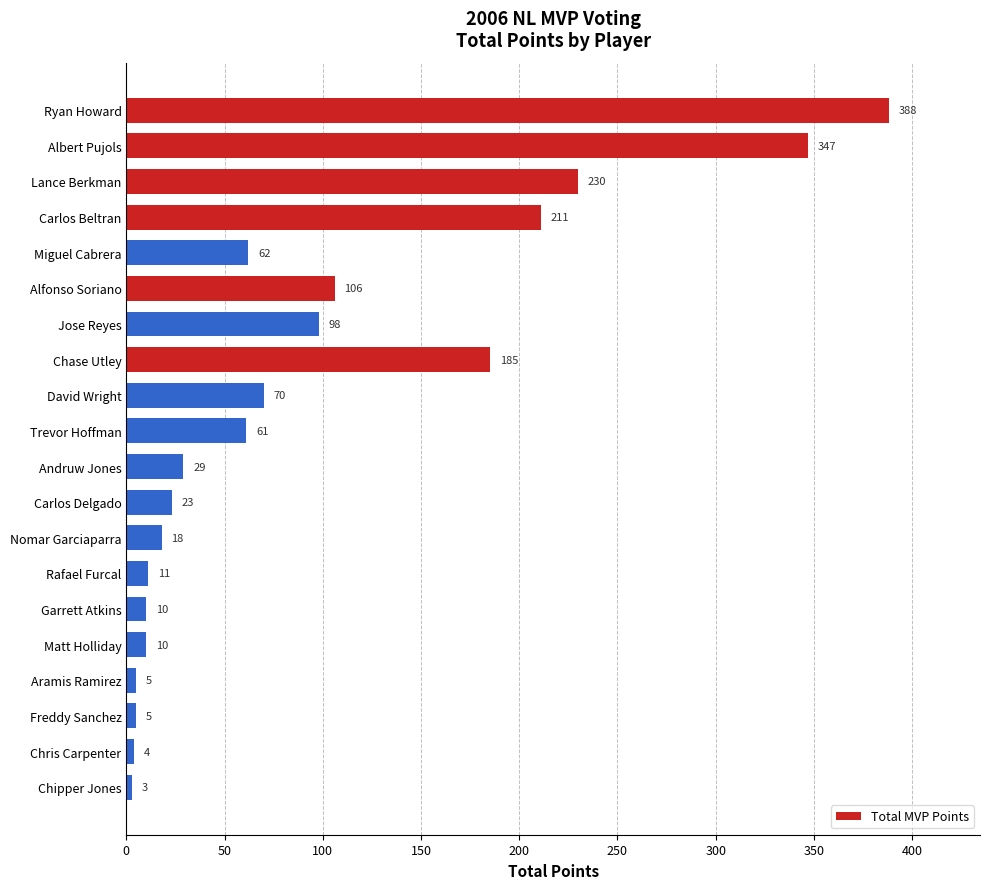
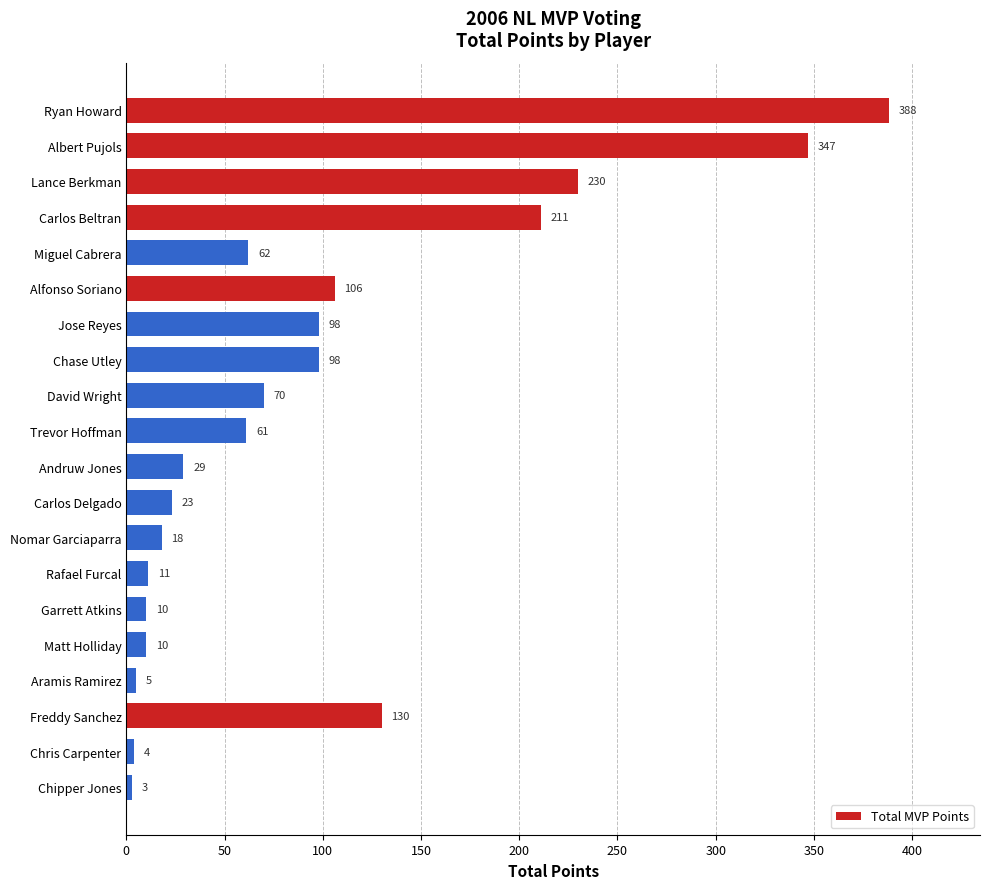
Chase Utley: 185 -> 98
Freddy Sanchez: 5 -> 130
